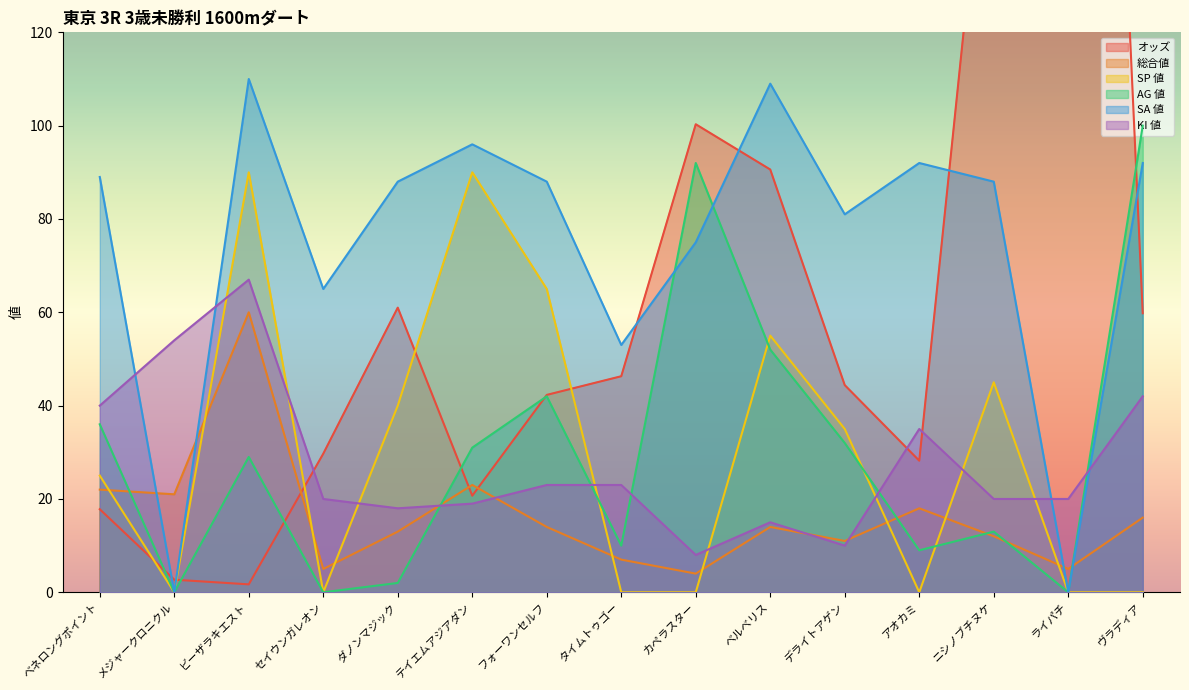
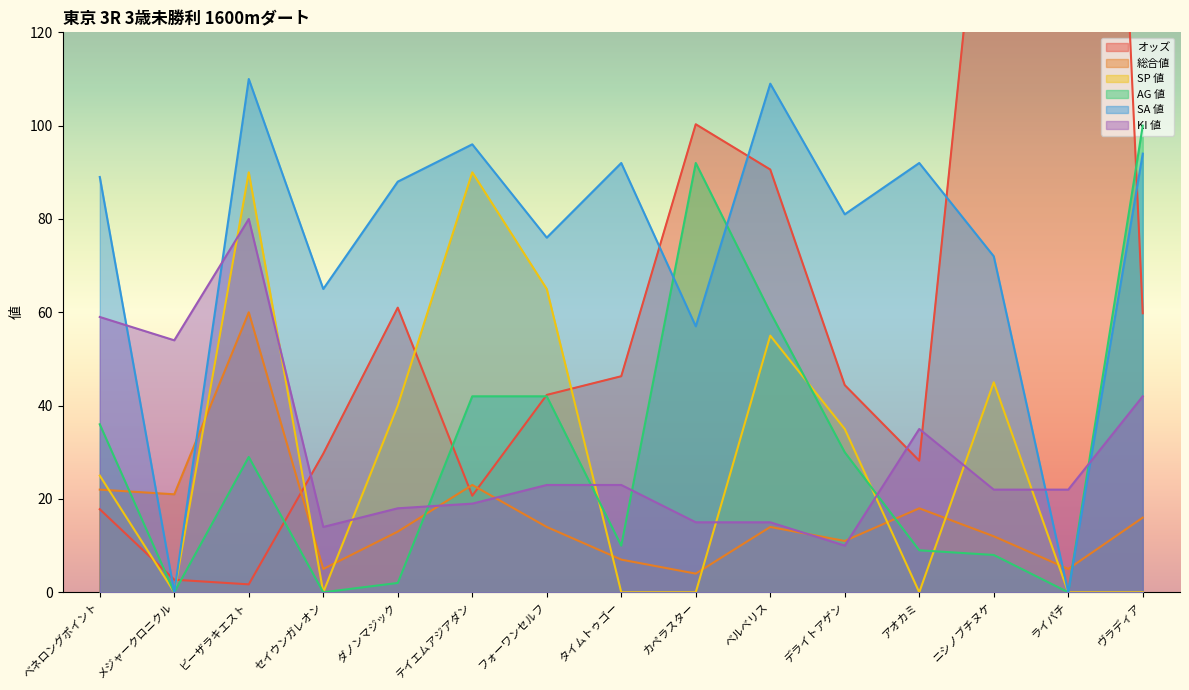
KI 値, ベネロングポイント: 40 -> 59
KI 値, ビーザラキエスト: 67 -> 80
KI 値, セイウンガレオン: 20 -> 14
AG 値, テイエムアジアダン: 31 -> 42
SA 値, フォーワンセルフ: 88 -> 76
SA 値, タイムトゥゴー: 53 -> 92
SA 値, カペラスター: 75 -> 57
KI 値, カペラスター: 8 -> 15
AG 値, ベルベリス: 52 -> 60
AG 値, デライトアゲン: 32 -> 30
AG 値, ニシノブチヌケ: 13 -> 8
SA 値, ニシノブチヌケ: 88 -> 72
KI 値, ニシノブチヌケ: 20 -> 22
KI 値, ライパチ: 20 -> 22
SA 値, ヴラディア: 92 -> 94
